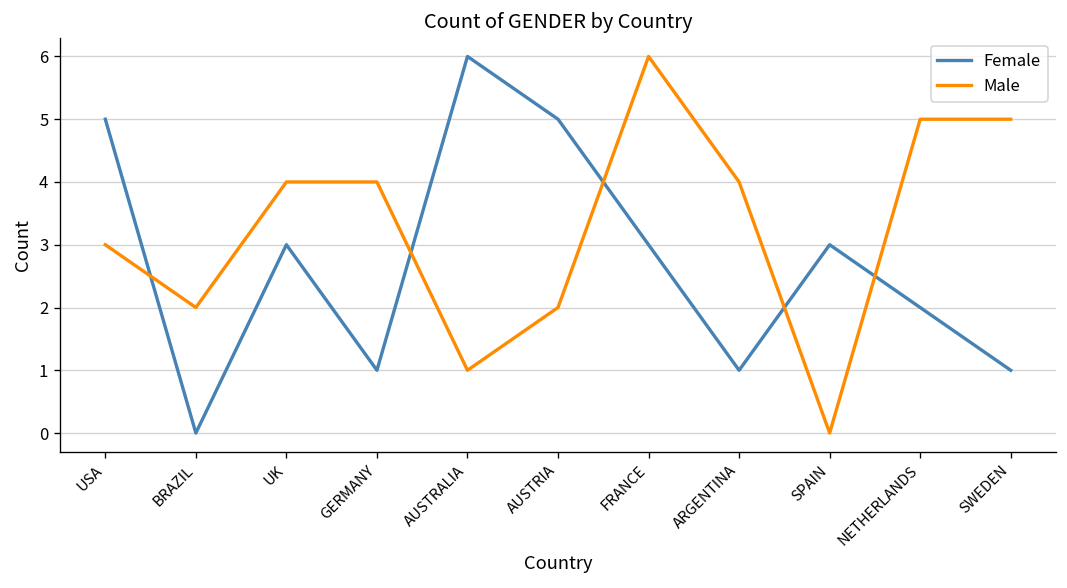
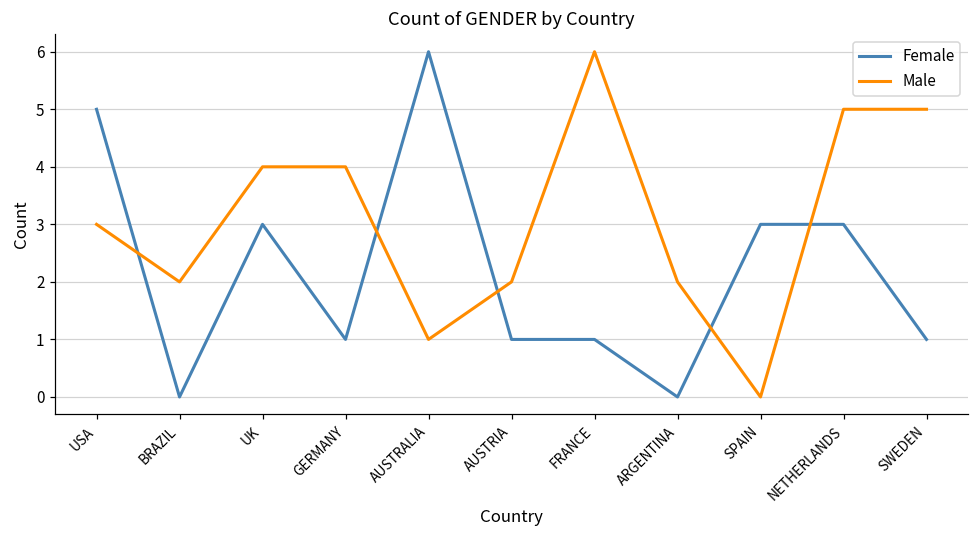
Female, AUSTRIA: 5 -> 1
Female, FRANCE: 3 -> 1
Female, ARGENTINA: 1 -> 0
Male, ARGENTINA: 4 -> 2
Female, NETHERLANDS: 2 -> 3
